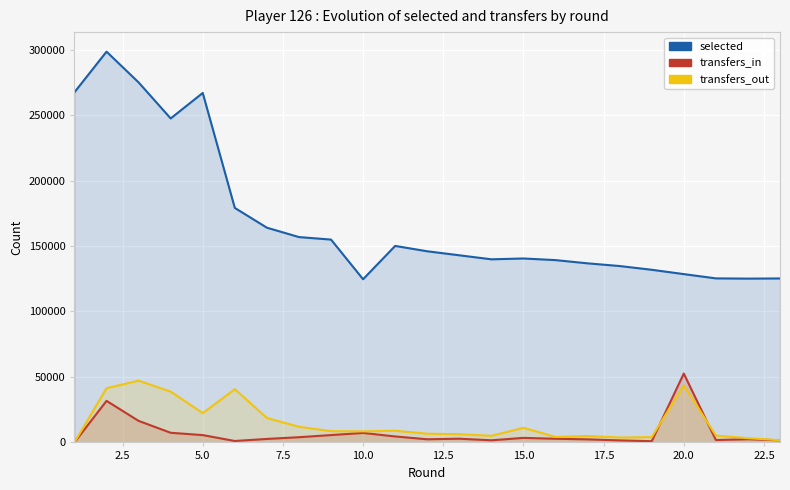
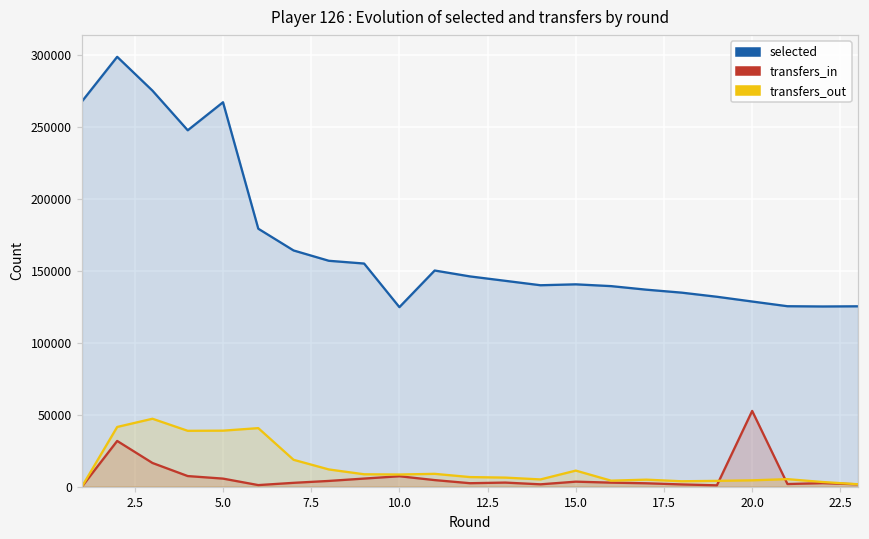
transfers_out, 5.0: 22000 -> 39000
transfers_out, 20.0: 44000 -> 4000
